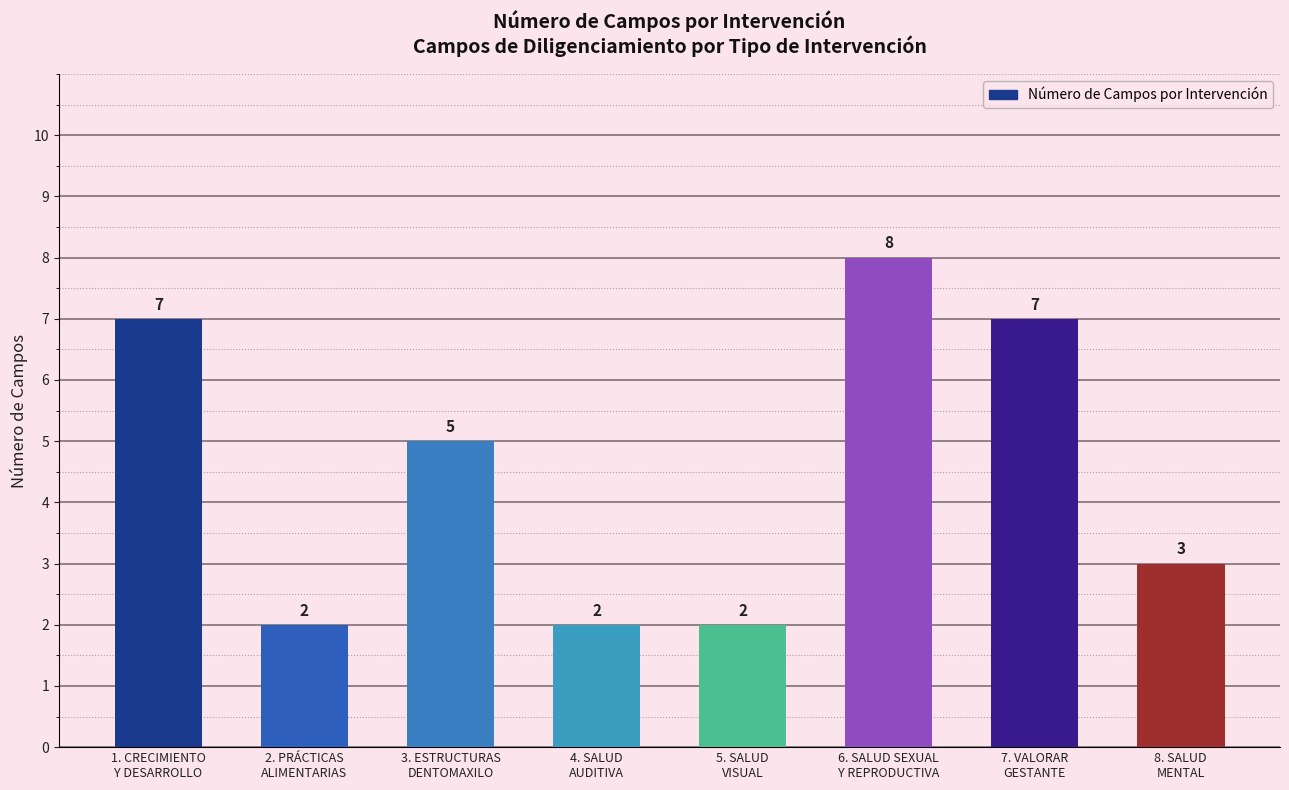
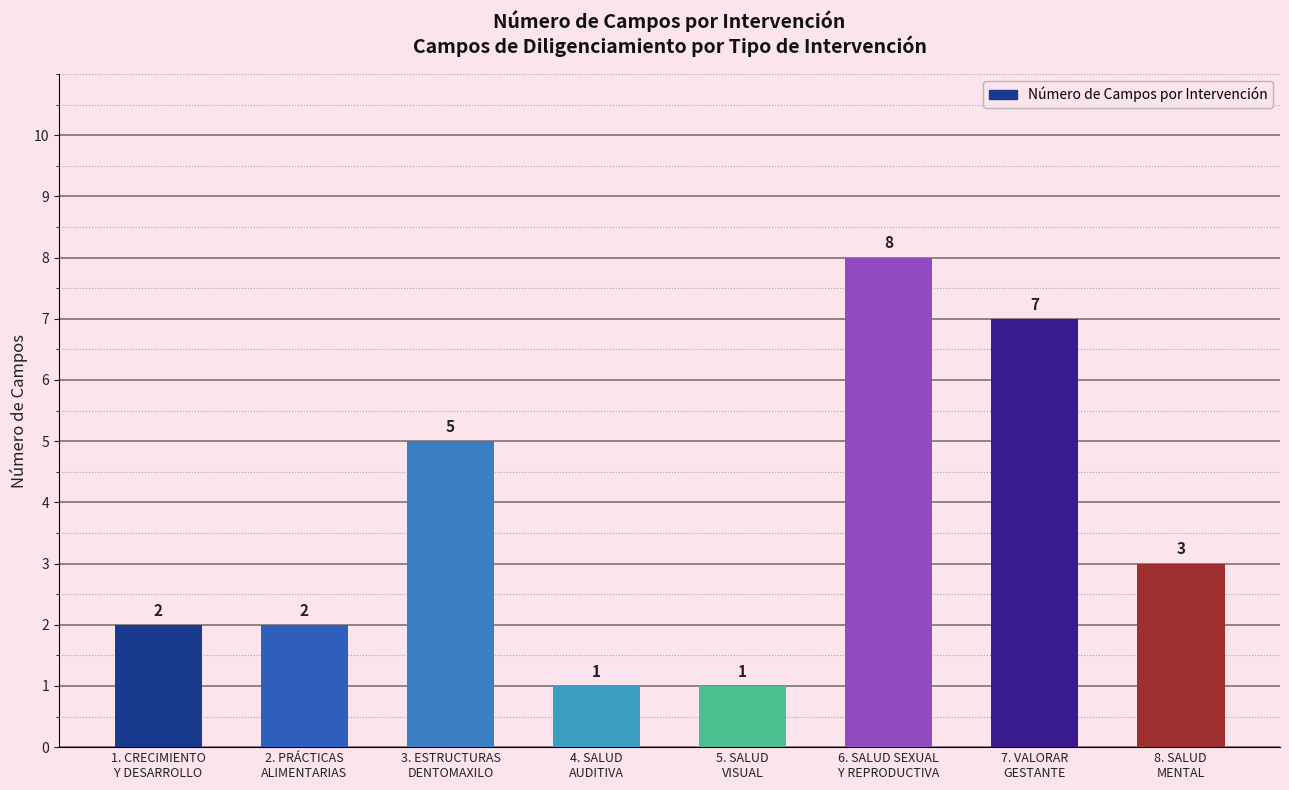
1. CRECIMIENTO Y DESARROLLO: 7 -> 2
4. SALUD AUDITIVA: 2 -> 1
5. SALUD VISUAL: 2 -> 1
